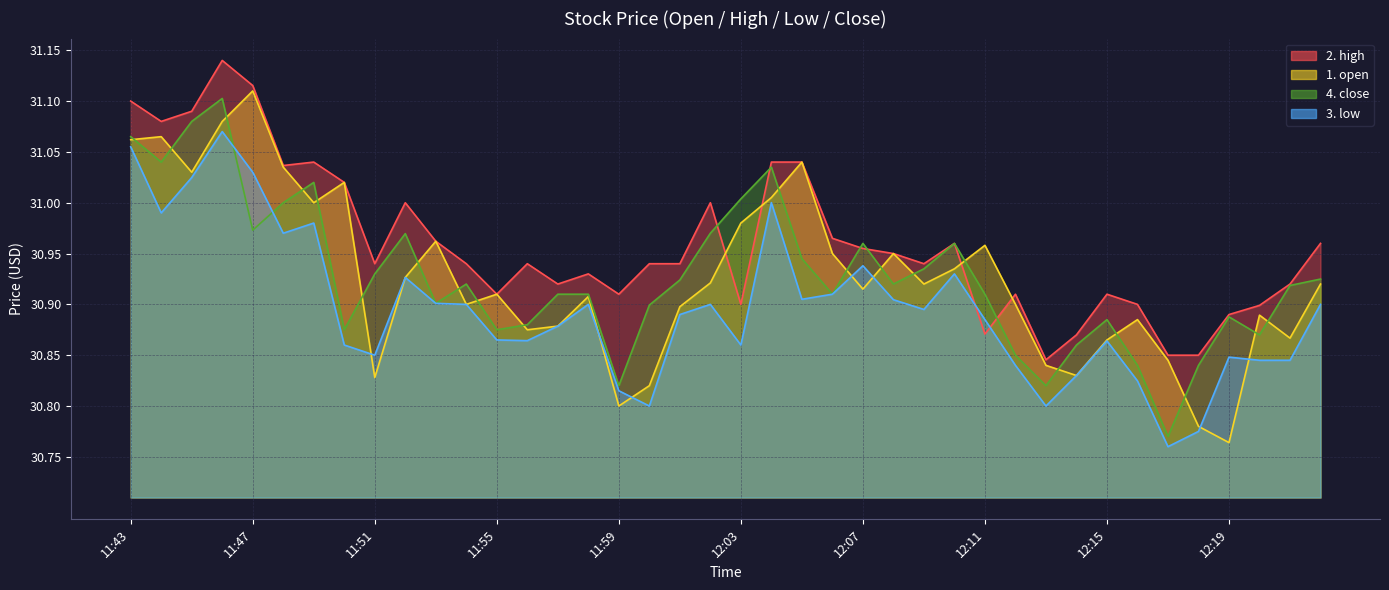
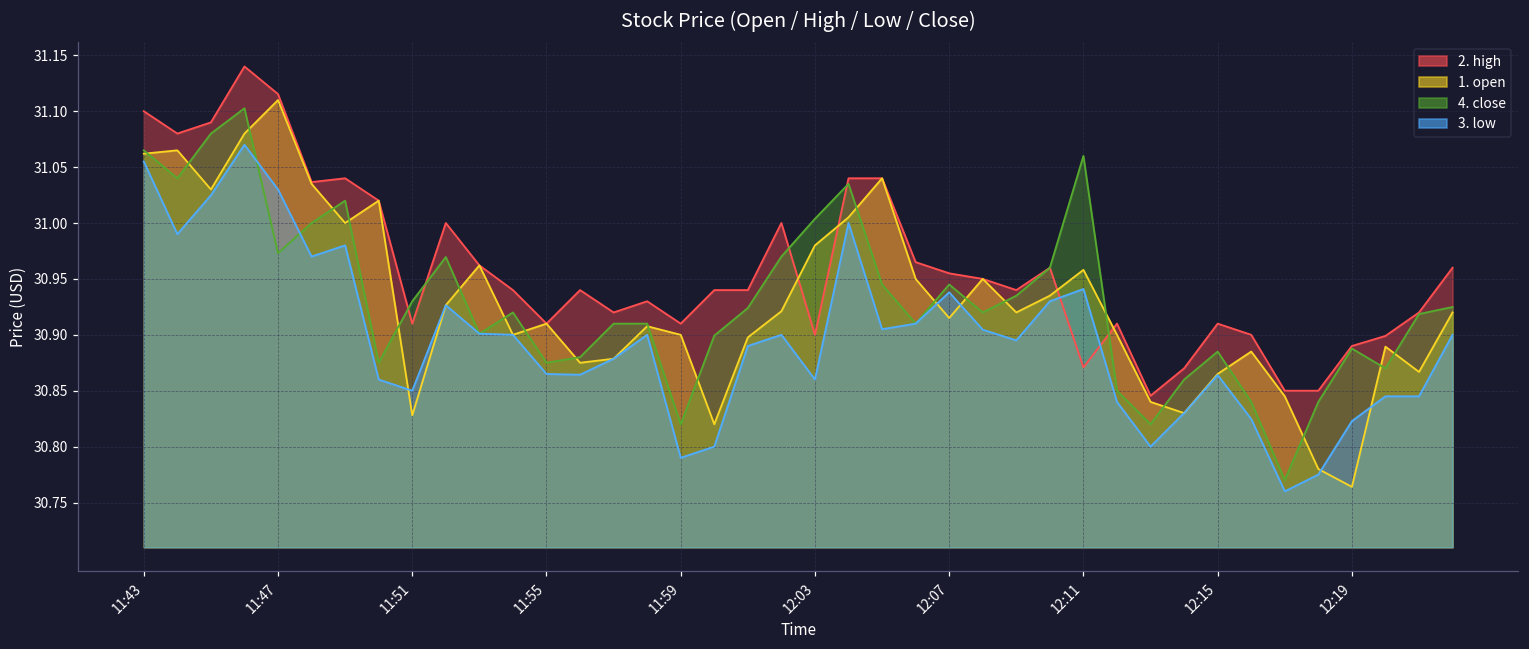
2. high, 11:51: 30.94 -> 30.91
1. open, 11:59: 30.8 -> 30.9
3. low, 11:59: 30.815 -> 30.790
4. close, 12:07: 30.960 -> 30.945
4. close, 12:11: 30.91 -> 31.06
3. low, 12:11: 30.885 -> 30.941
3. low, 12:19: 30.848 -> 30.823
